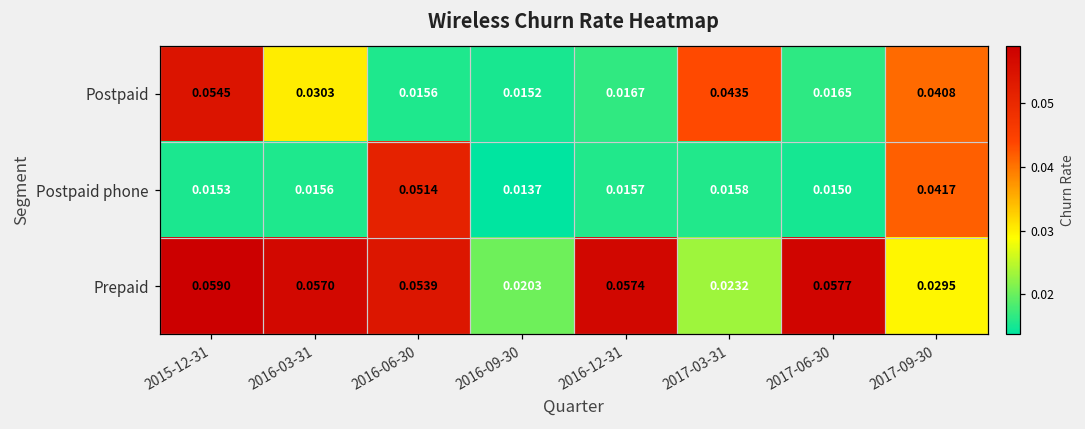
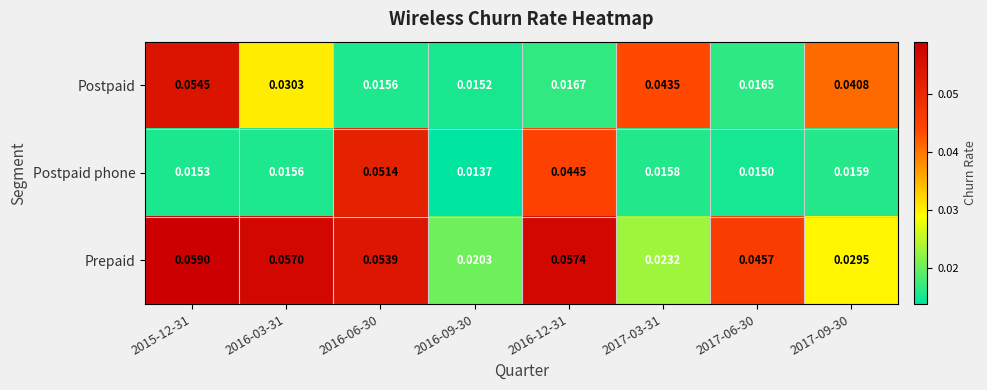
Postpaid phone, 2016-12-31: 0.0157 -> 0.0445
Postpaid phone, 2017-09-30: 0.0417 -> 0.0159
Prepaid, 2017-06-30: 0.0577 -> 0.0457
